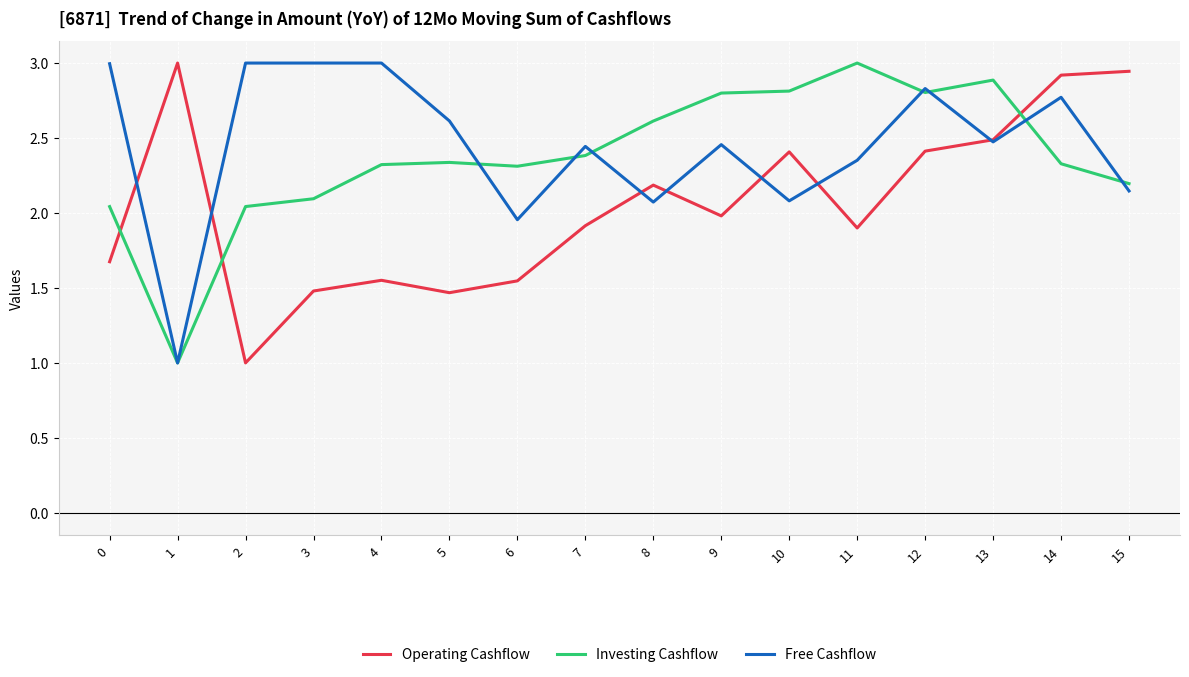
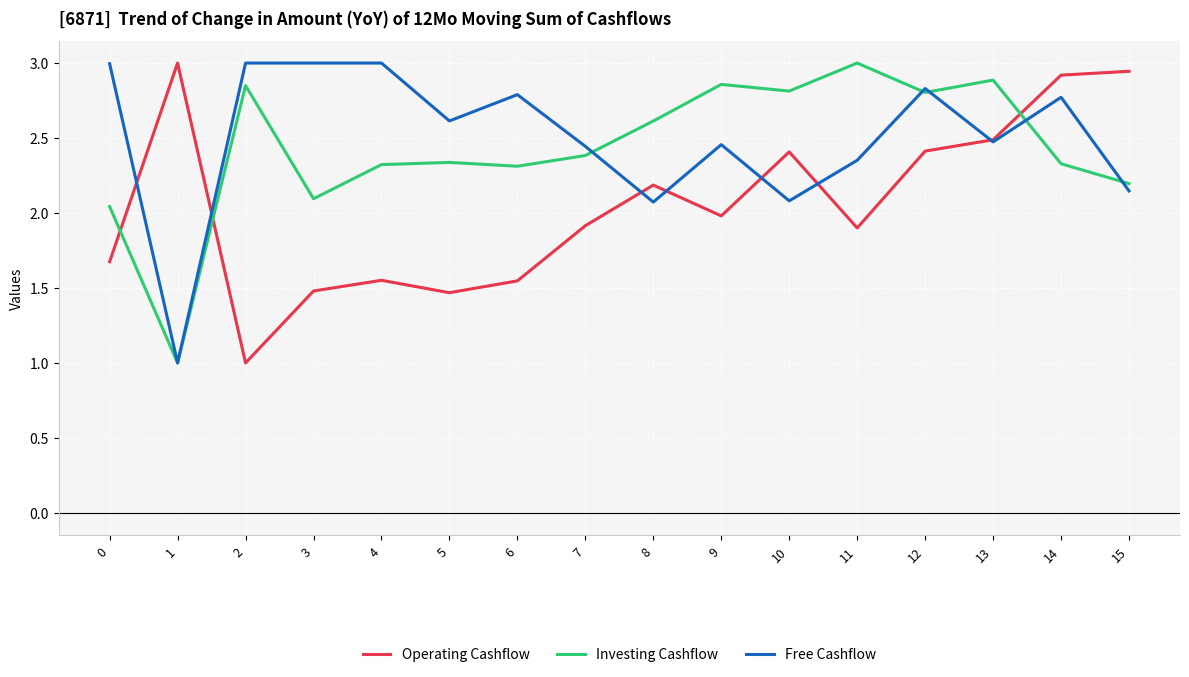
Investing Cashflow, 2: 2.04 -> 2.85
Free Cashflow, 6: 1.96 -> 2.79
Investing Cashflow, 9: 2.80 -> 2.86
